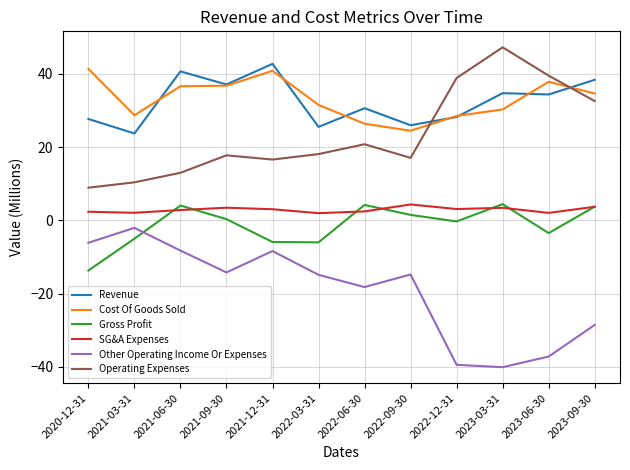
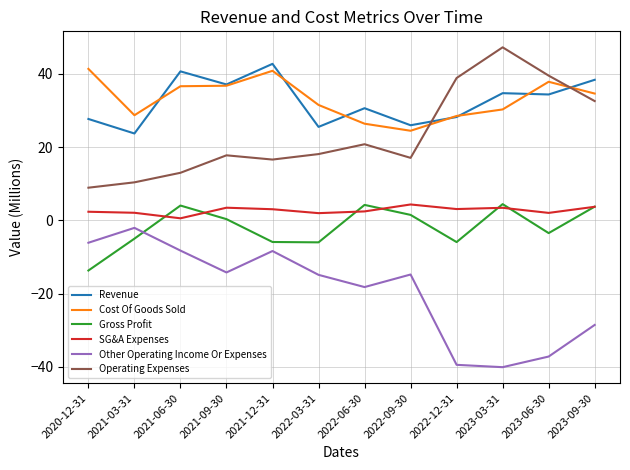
SG&A Expenses, 2021-06-30: 3 -> 1
Gross Profit, 2022-12-31: 0 -> -6
